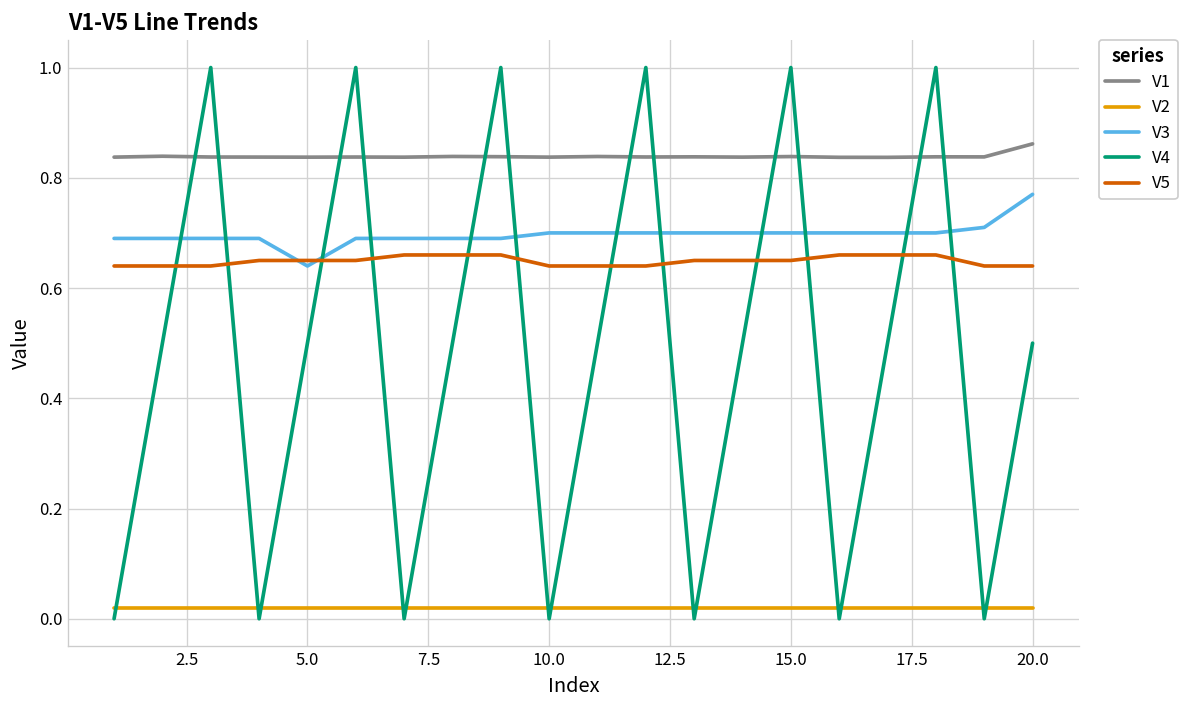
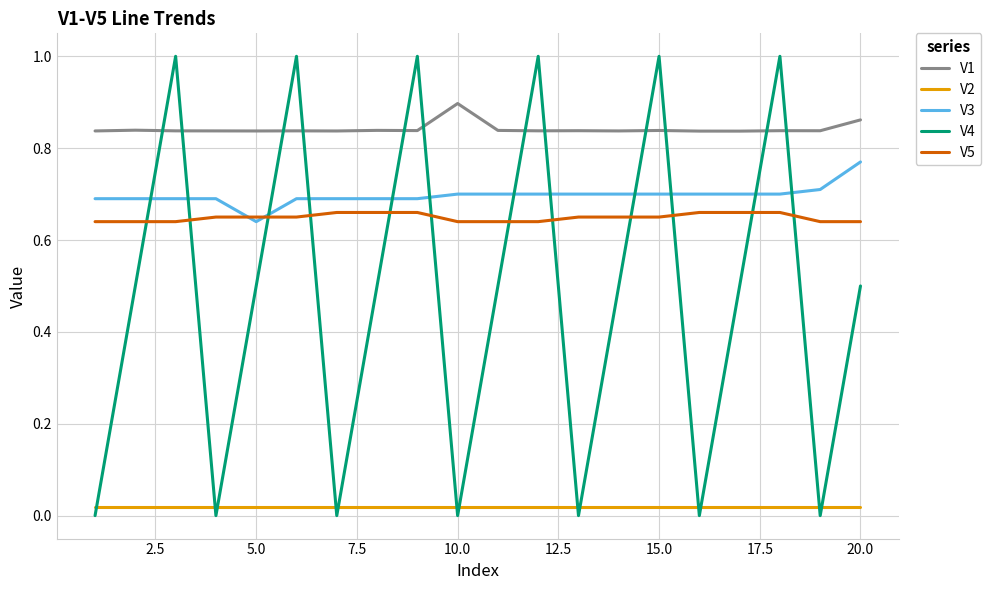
V1, 10.0: 0.84 -> 0.90
